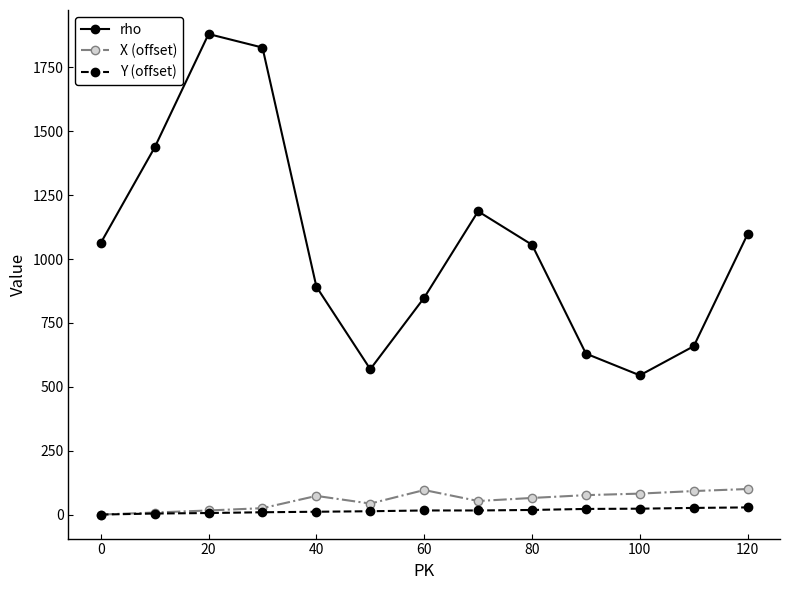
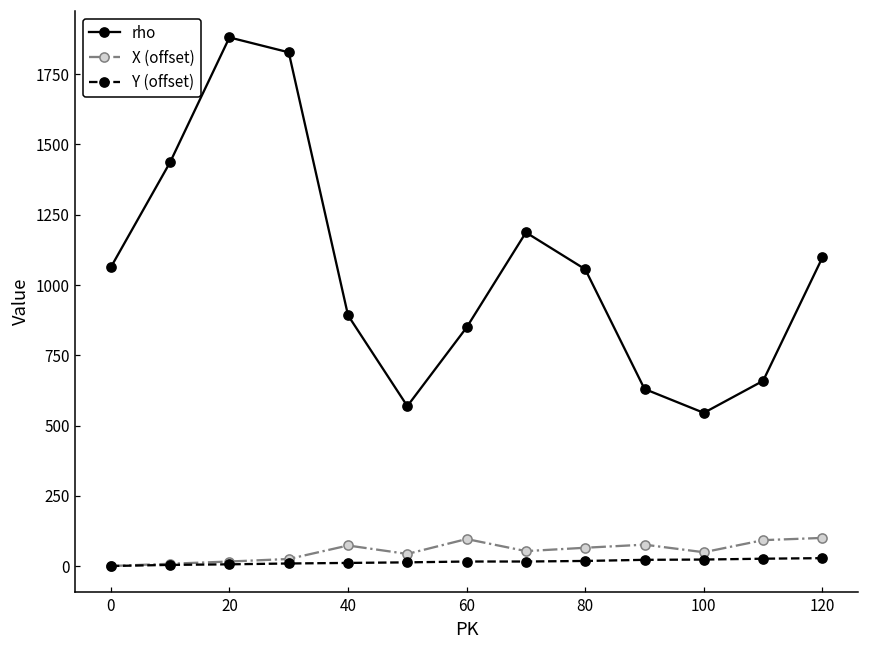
X (offset), 100: 80 -> 50
